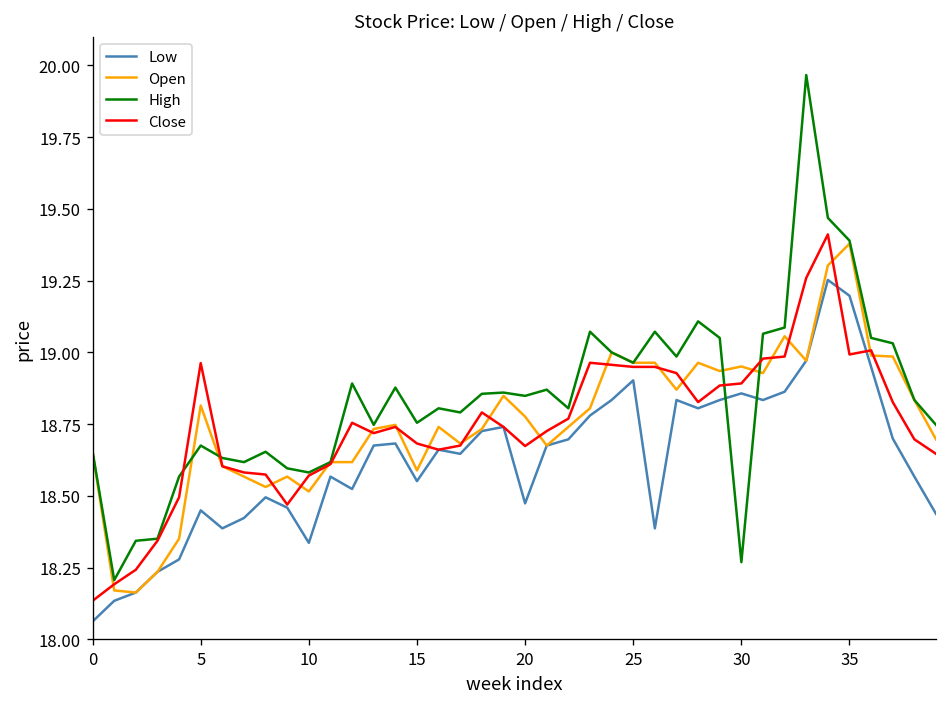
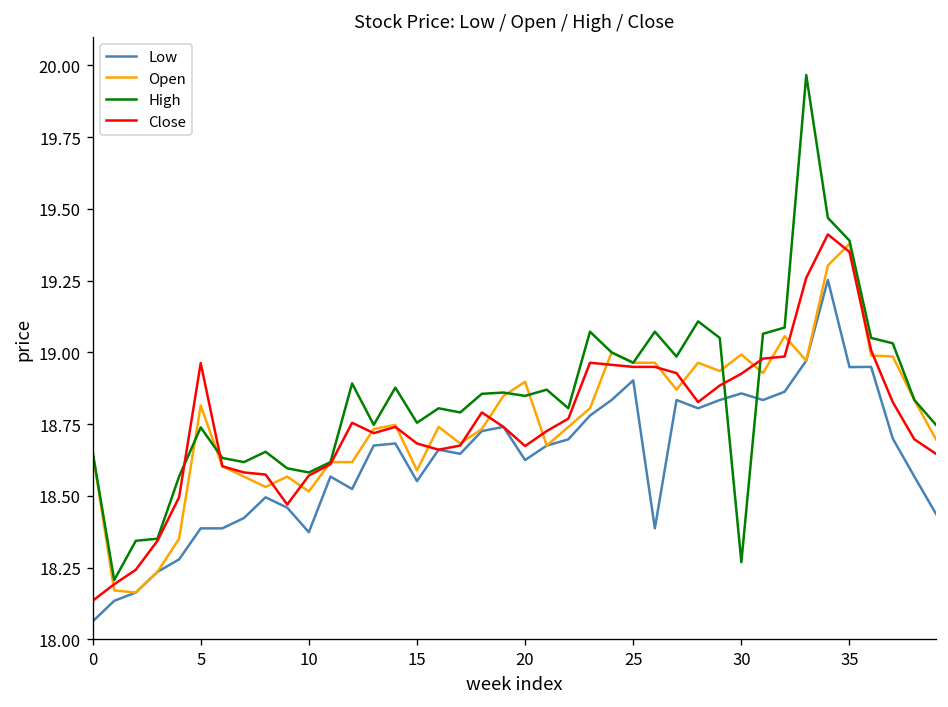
Low, 5: 18.45 -> 18.39
High, 5: 18.68 -> 18.74
Low, 10: 18.34 -> 18.37
Low, 20: 18.47 -> 18.62
Open, 20: 18.78 -> 18.90
Open, 30: 18.95 -> 18.99
Close, 30: 18.89 -> 18.93
Low, 35: 19.20 -> 18.95
Close, 35: 18.99 -> 19.35
